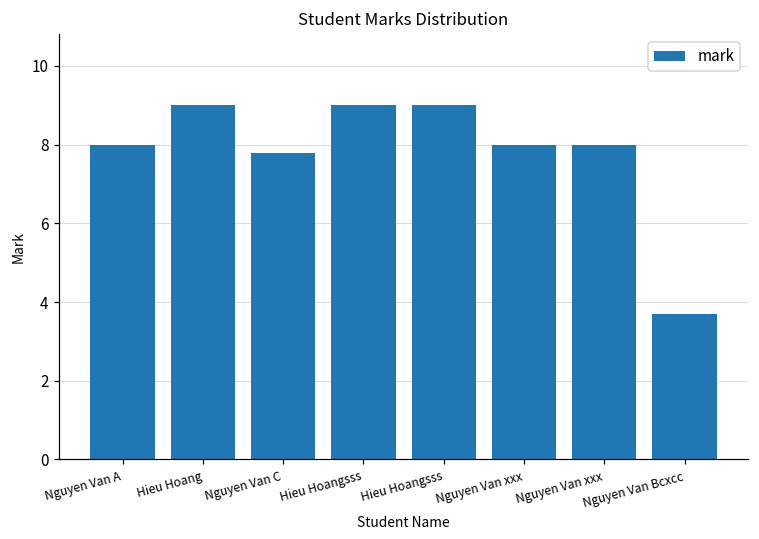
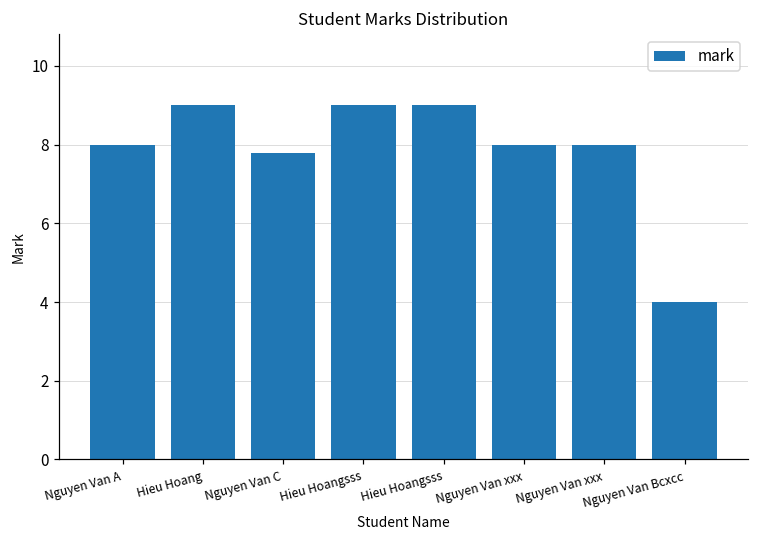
Nguyen Van Bcxcc: 3.7 -> 4.0
